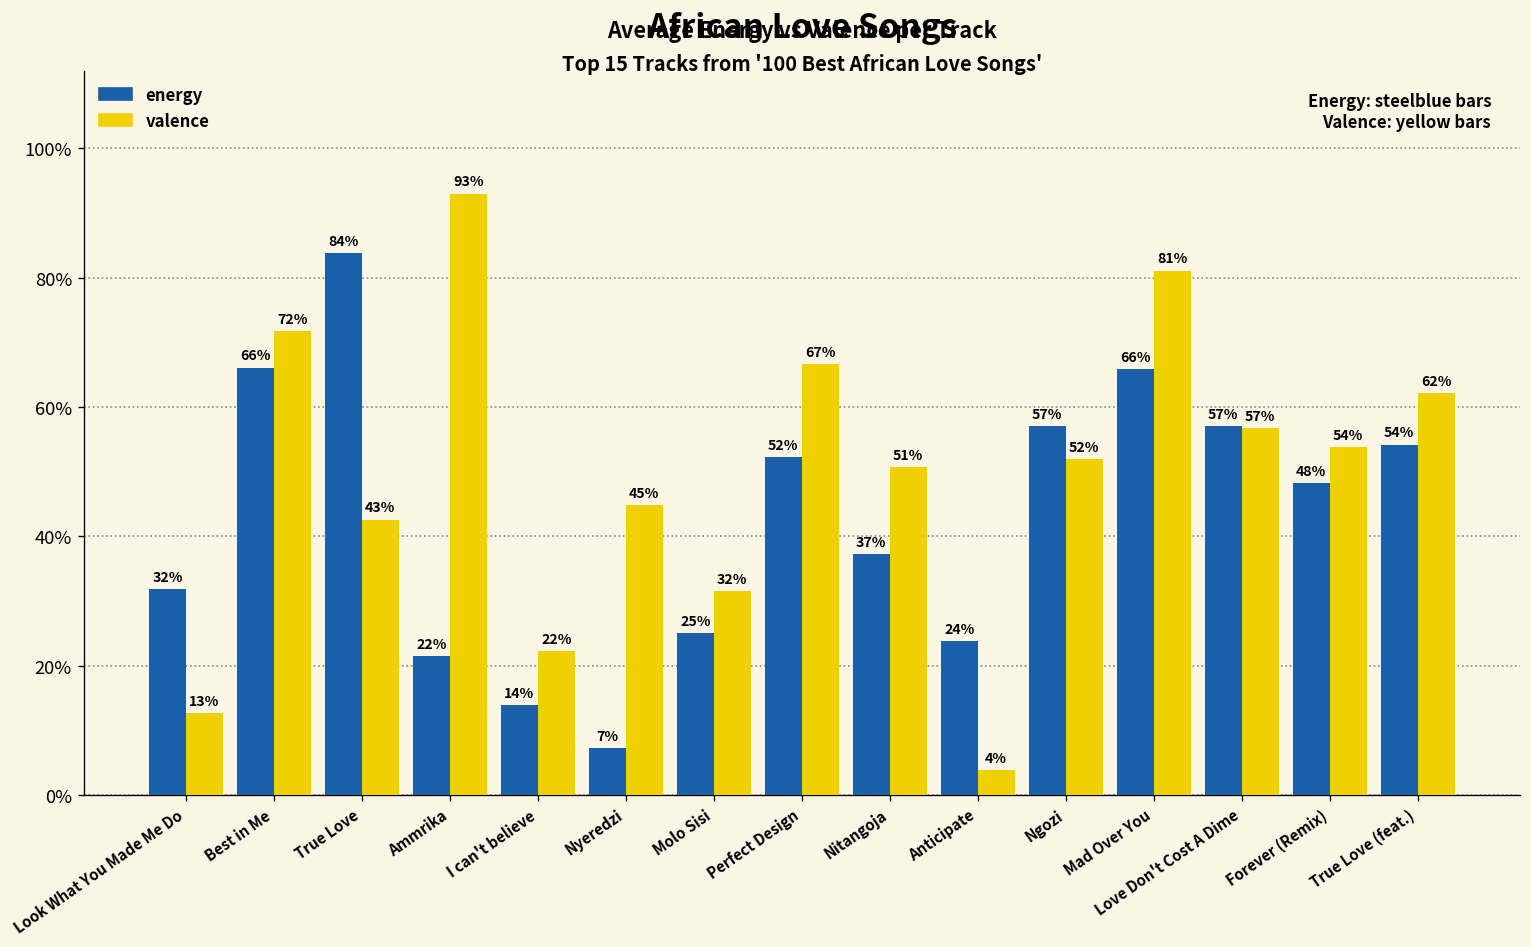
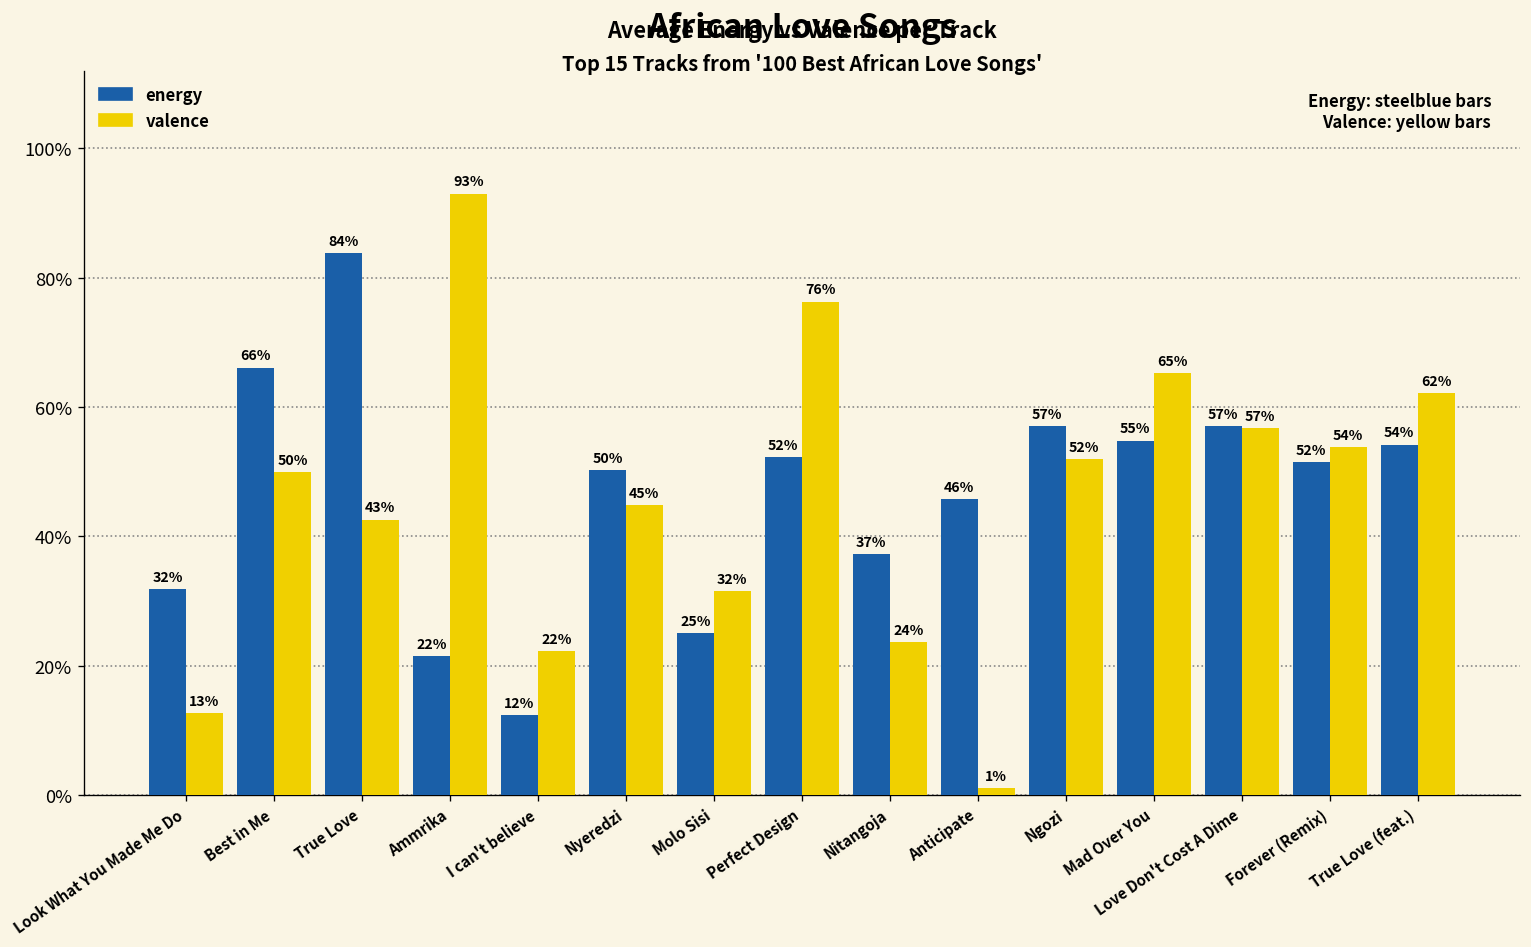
valence, Best in Me: 72% -> 50%
energy, I can't believe: 14% -> 12%
energy, Nyeredzi: 7% -> 50%
valence, Perfect Design: 67% -> 76%
valence, Nitangoja: 51% -> 24%
energy, Anticipate: 24% -> 46%
valence, Anticipate: 4% -> 1%
energy, Mad Over You: 66% -> 55%
valence, Mad Over You: 81% -> 65%
energy, Forever (Remix): 48% -> 52%
